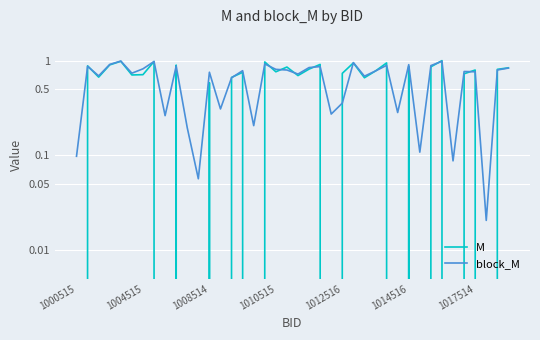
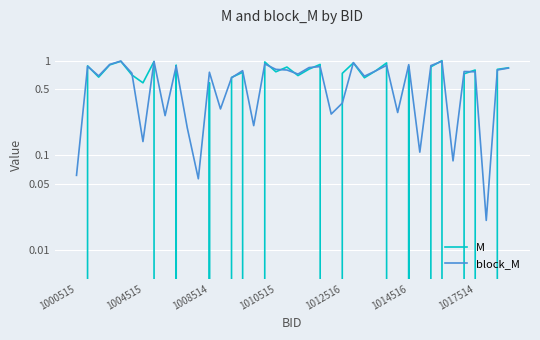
block_M, 1000515: 0.10 -> 0.06
M, 1004515: 0.7 -> 0.6
block_M, 1004515: 0.8 -> 0.14
